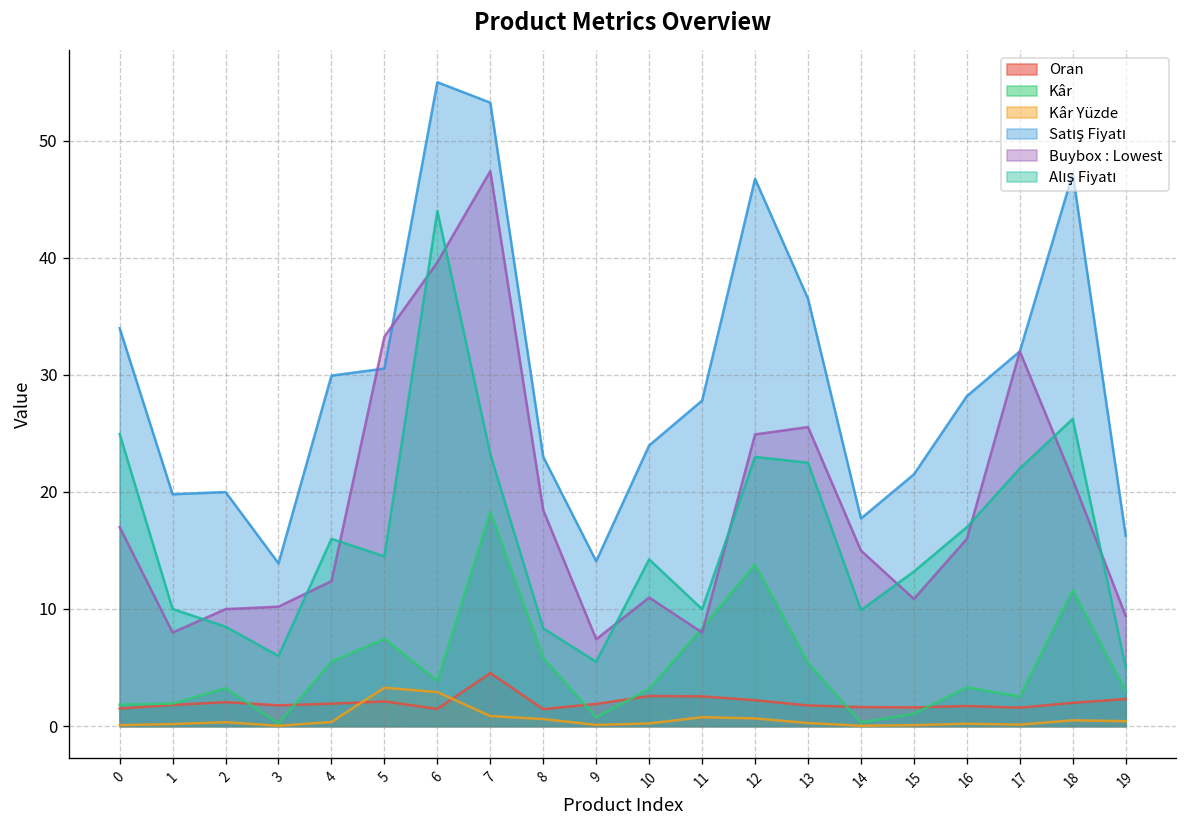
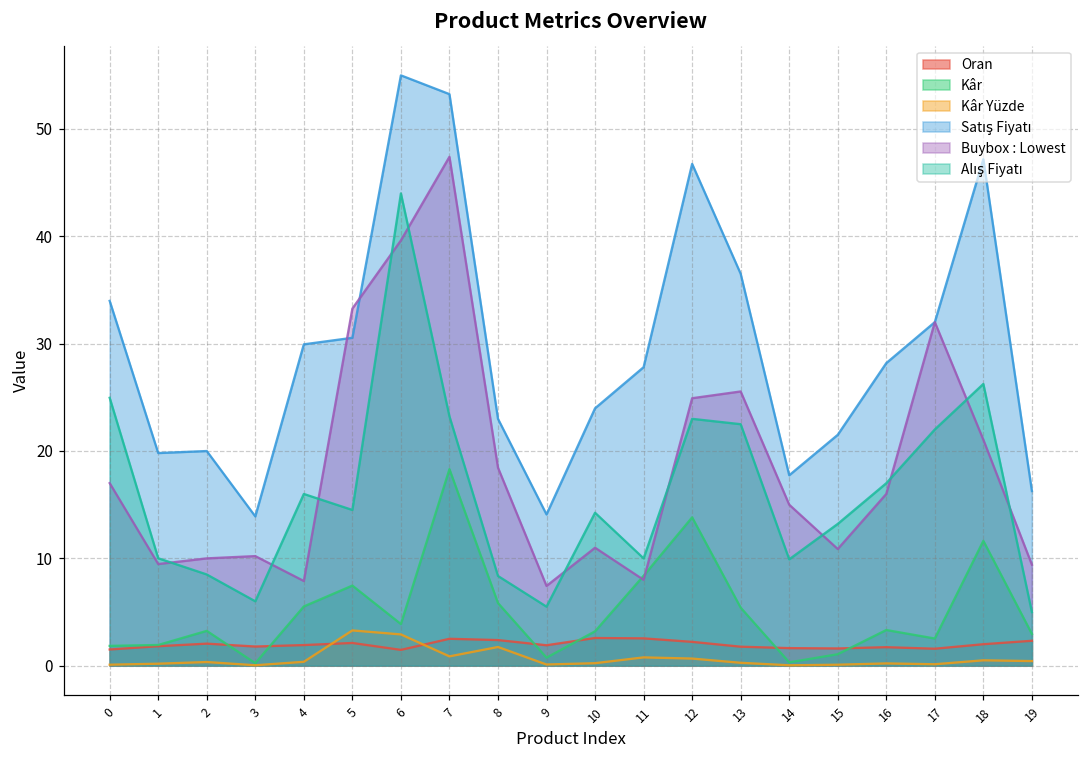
Buybox : Lowest, 1: 8 -> 9
Buybox : Lowest, 4: 12 -> 8
Oran, 7: 5 -> 2
Oran, 8: 1 -> 2
Kâr Yüzde, 8: 1 -> 2
